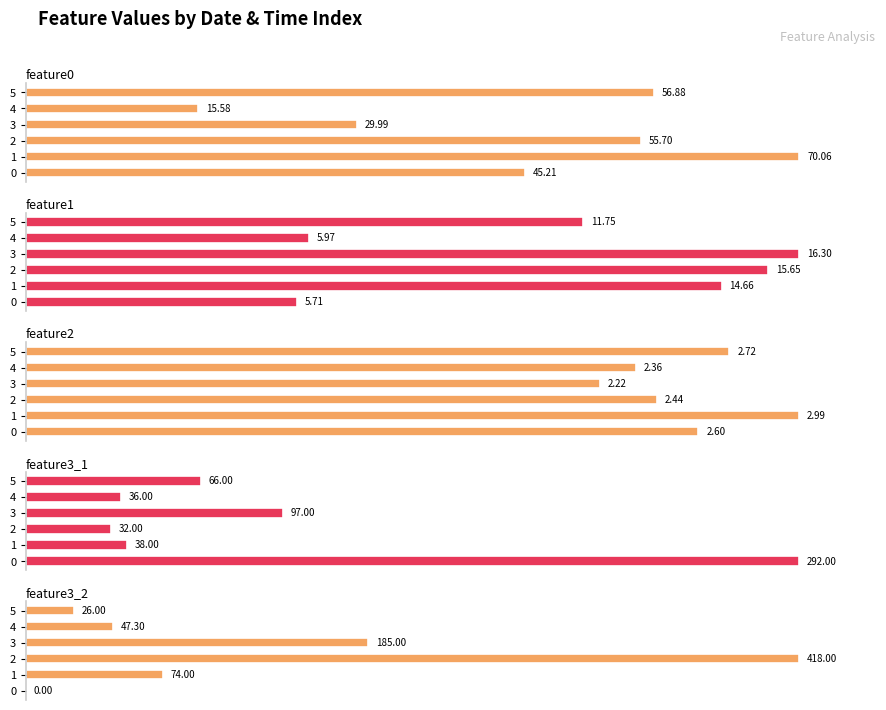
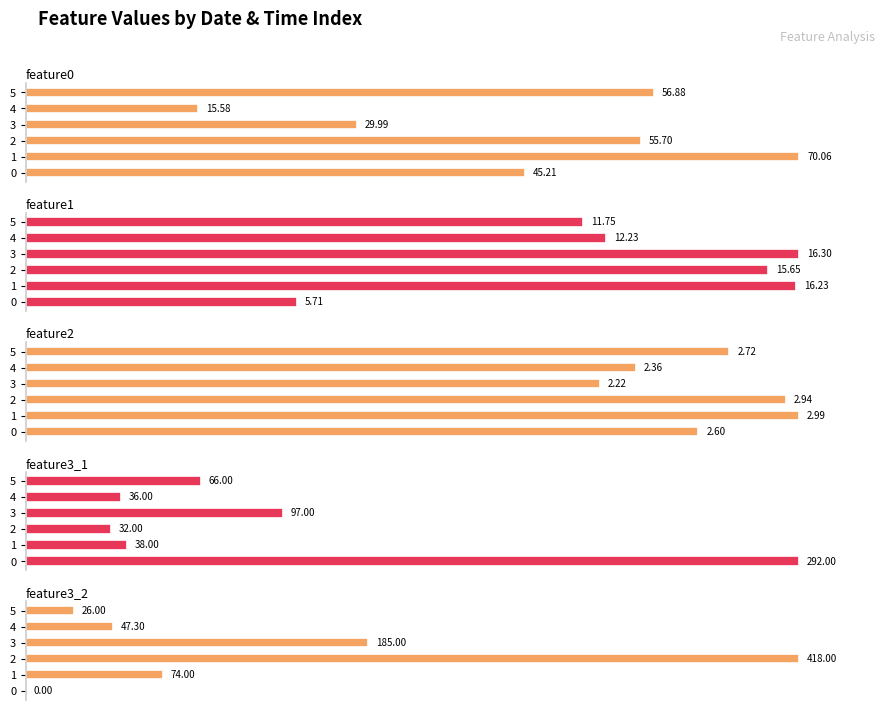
feature1, 4: 5.97 -> 12.23
feature1, 1: 14.66 -> 16.23
feature2, 2: 2.44 -> 2.94
